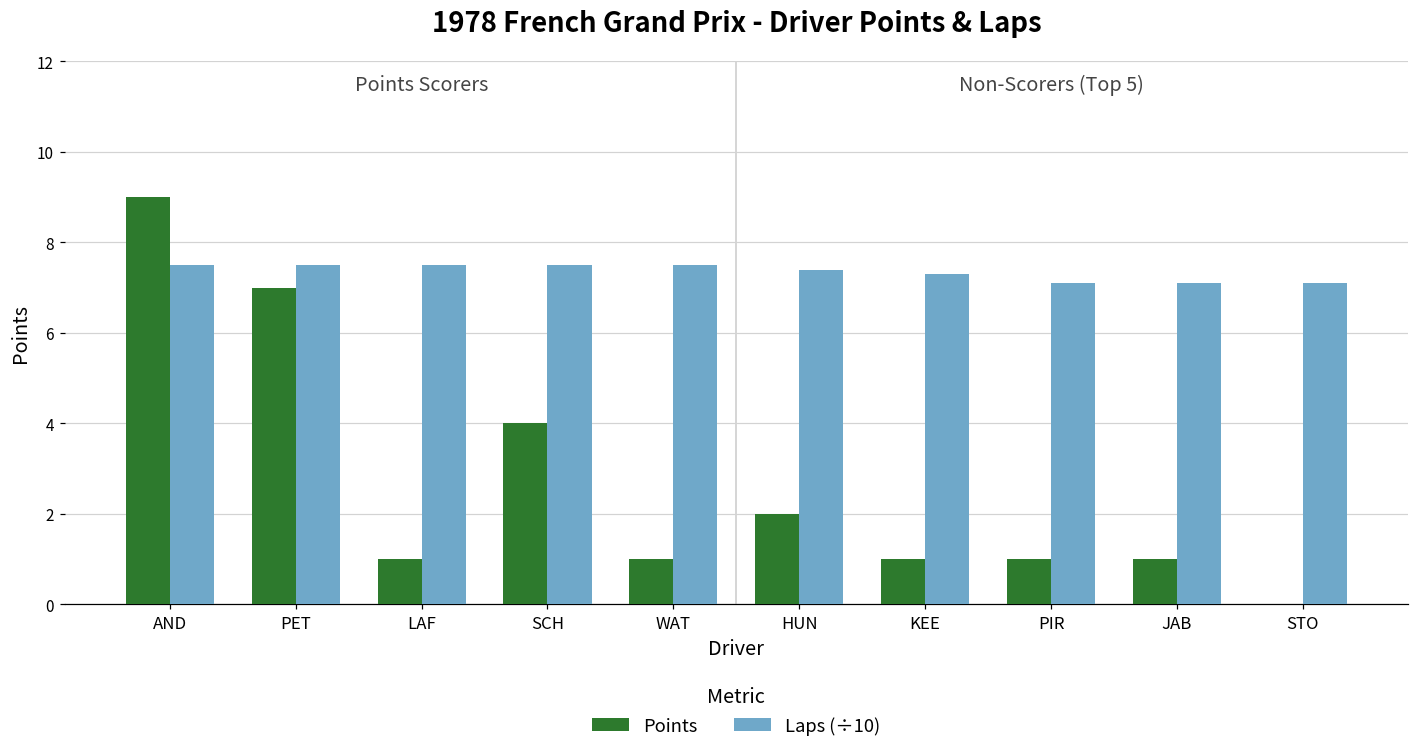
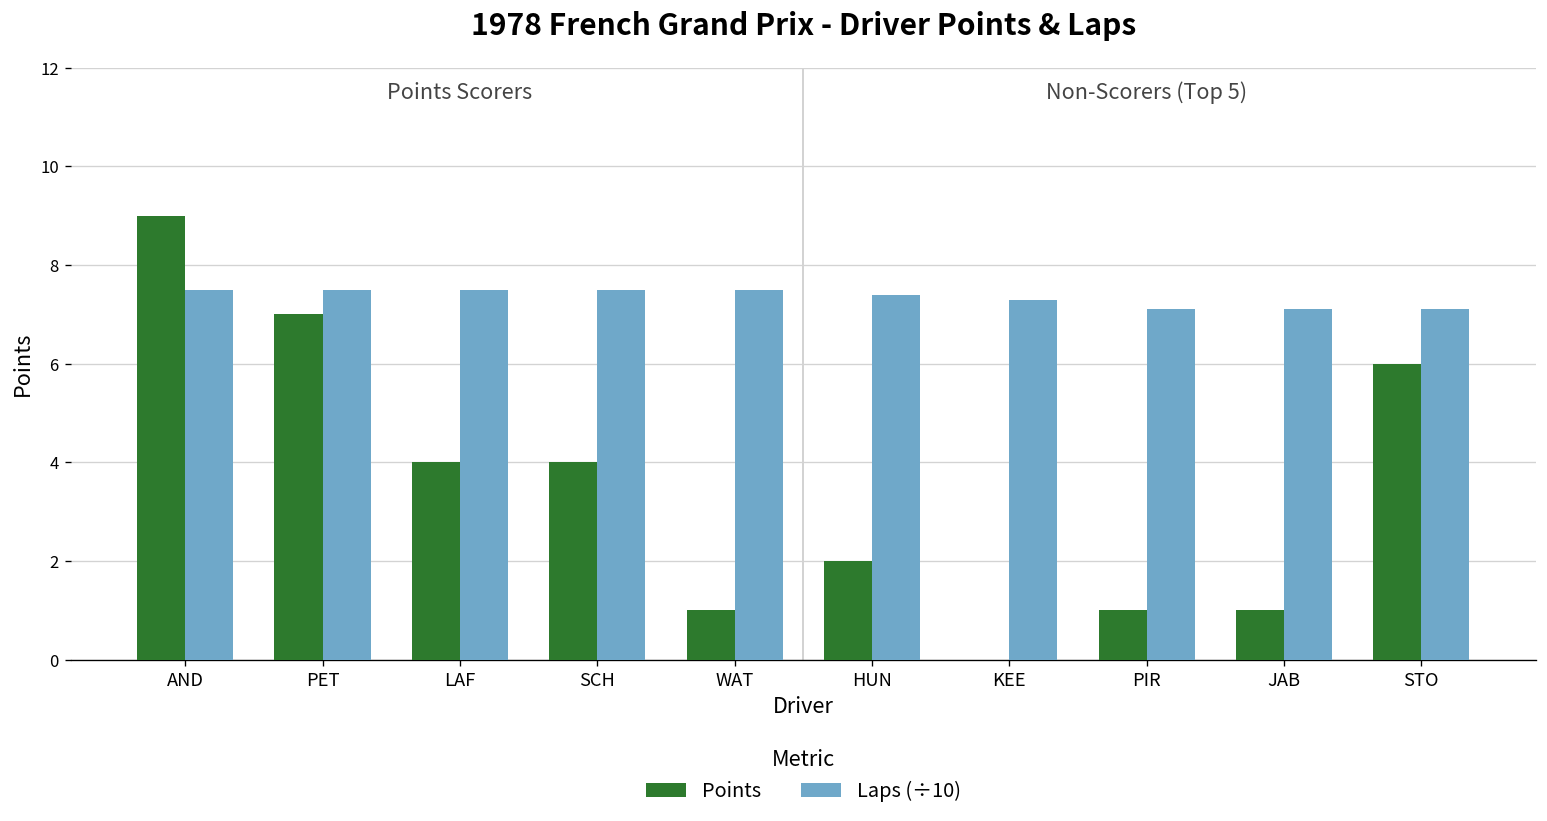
Points, LAF: 1 -> 4
Points, KEE: 1 -> 0
Points, STO: 0 -> 6
